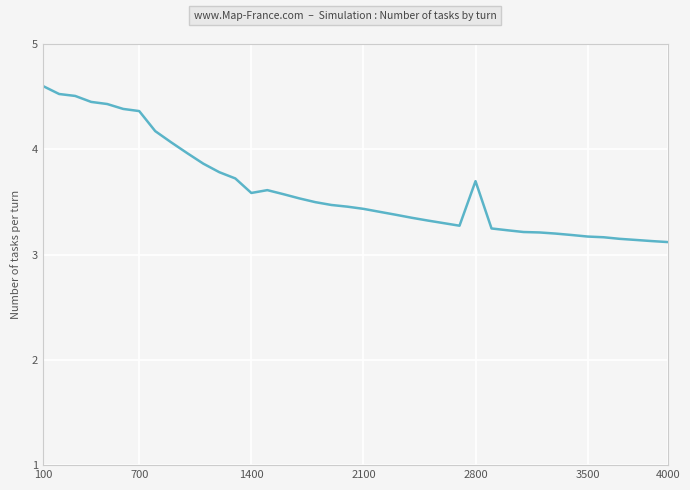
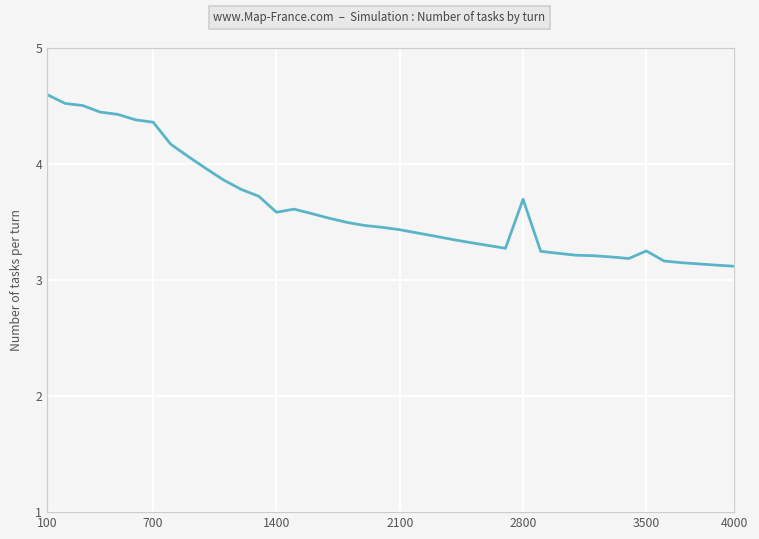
3500: 3.17 -> 3.25
